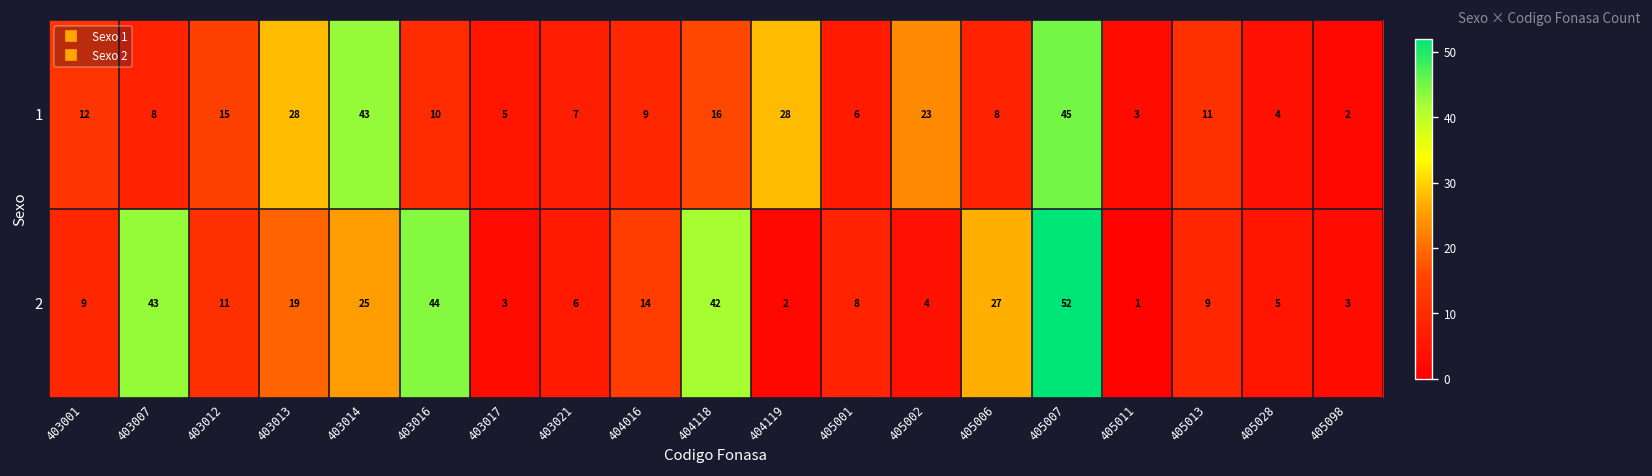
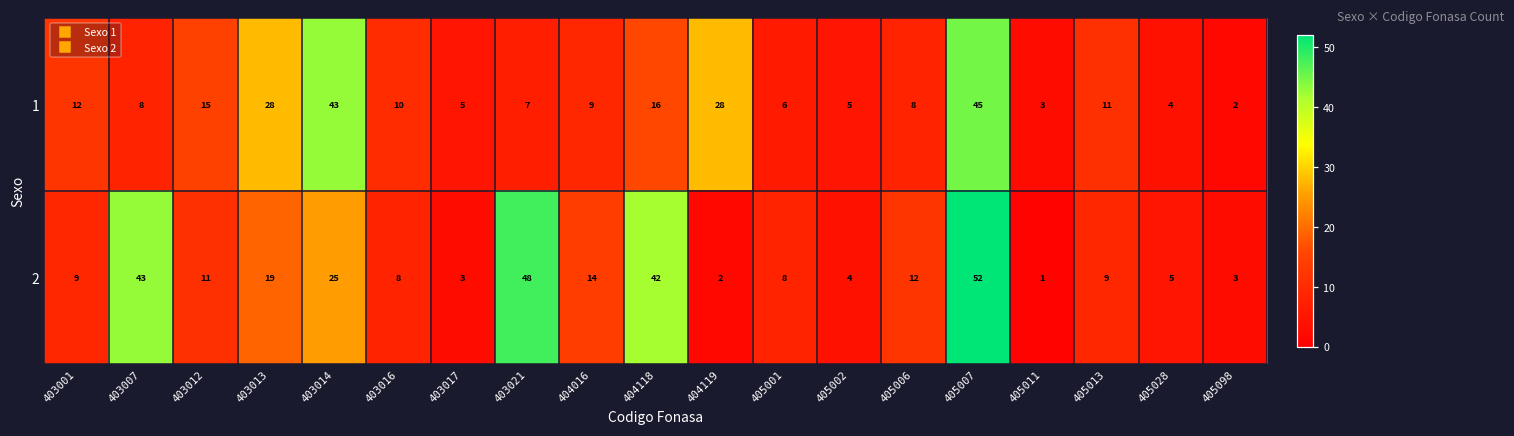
1, 405002: 23 -> 5
2, 403016: 44 -> 8
2, 403021: 6 -> 48
2, 405006: 27 -> 12
